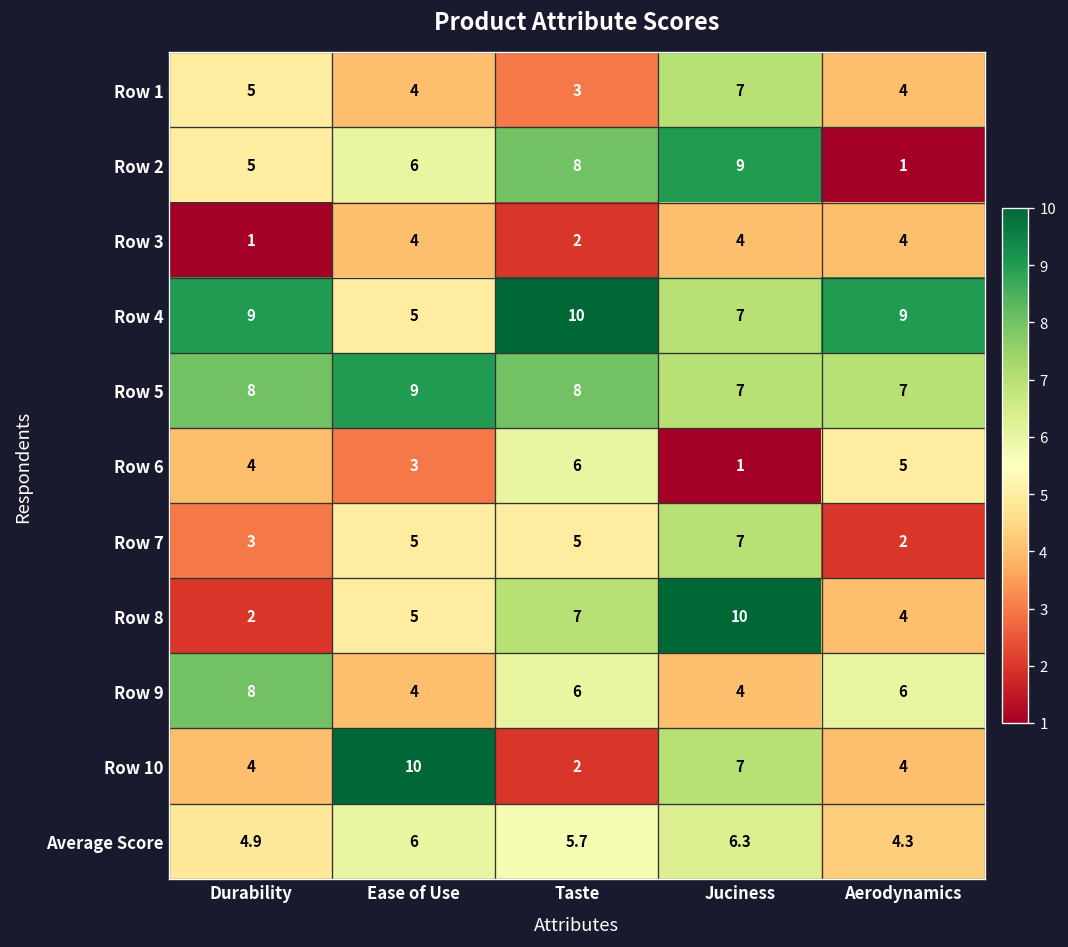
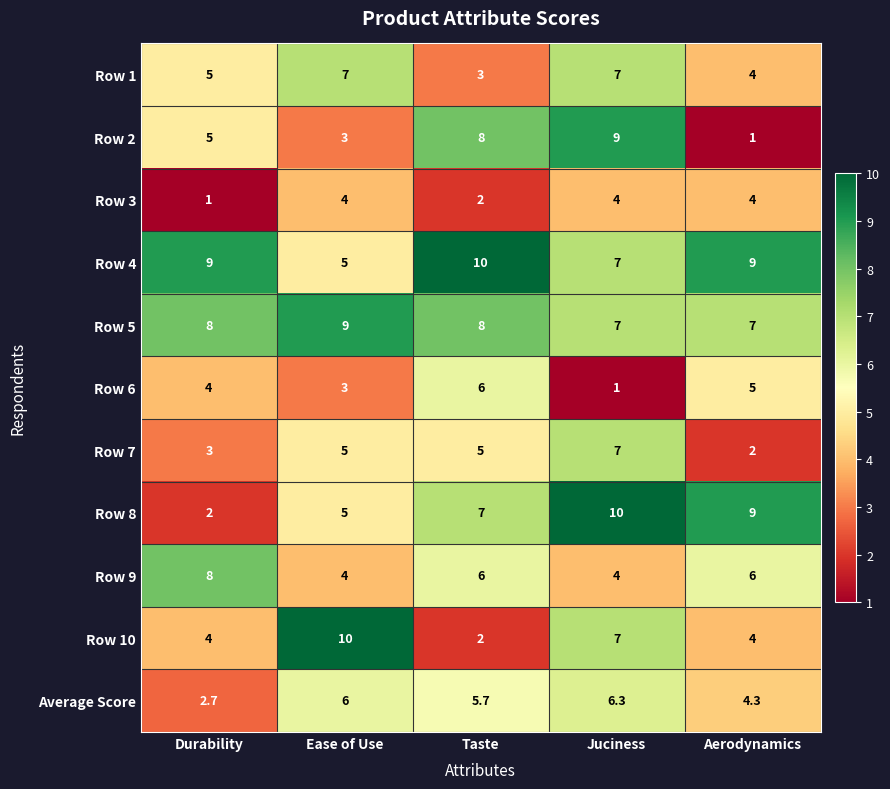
Row 1, Ease of Use: 4 -> 7
Row 2, Ease of Use: 6 -> 3
Row 8, Aerodynamics: 4 -> 9
Average Score, Durability: 4.9 -> 2.7
